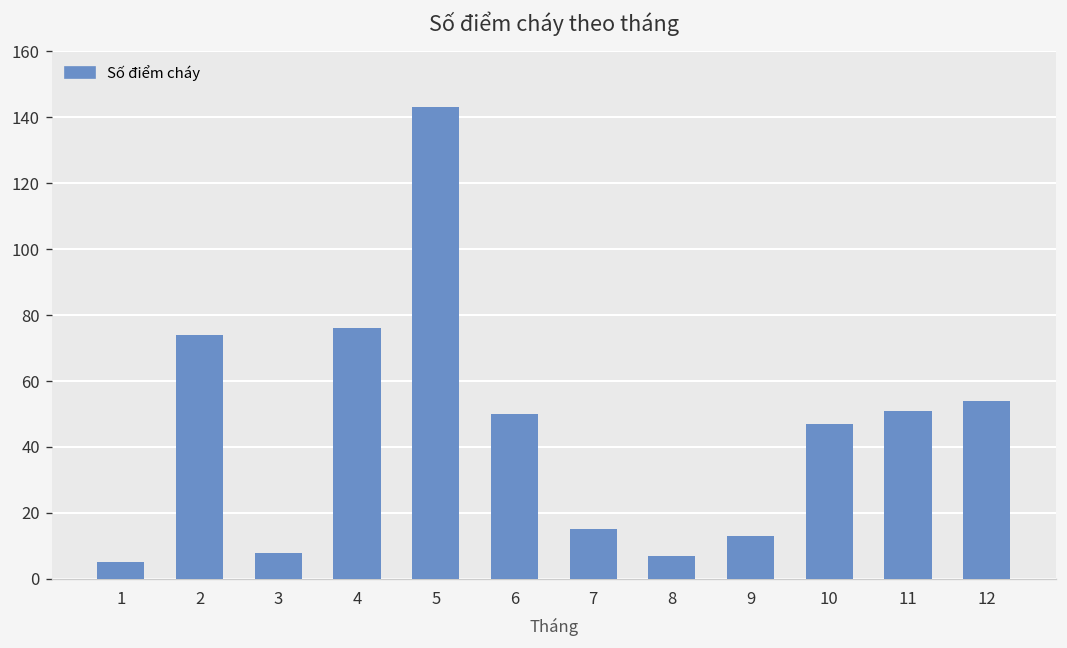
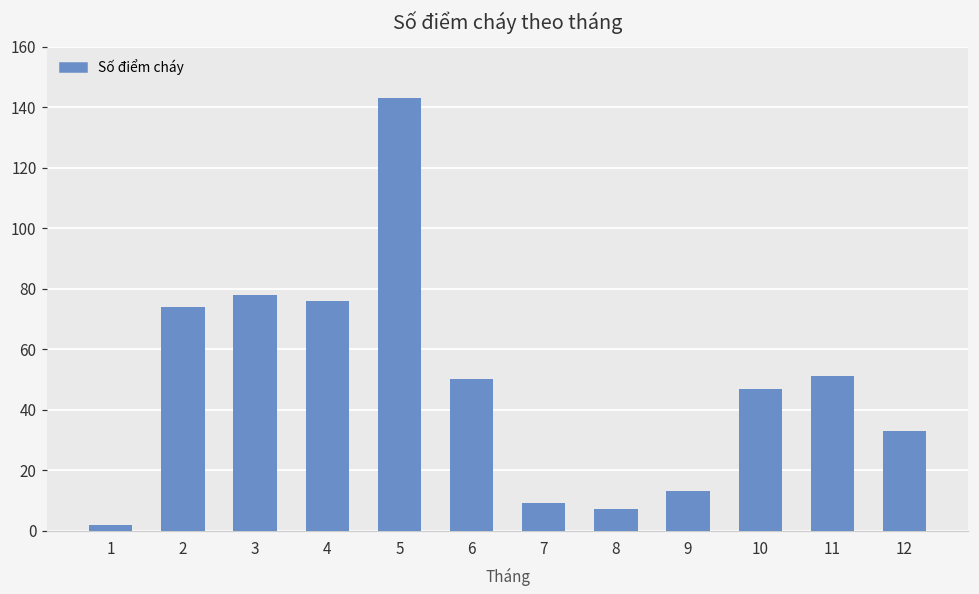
1: 5 -> 2
3: 8 -> 78
7: 15 -> 9
12: 54 -> 33
